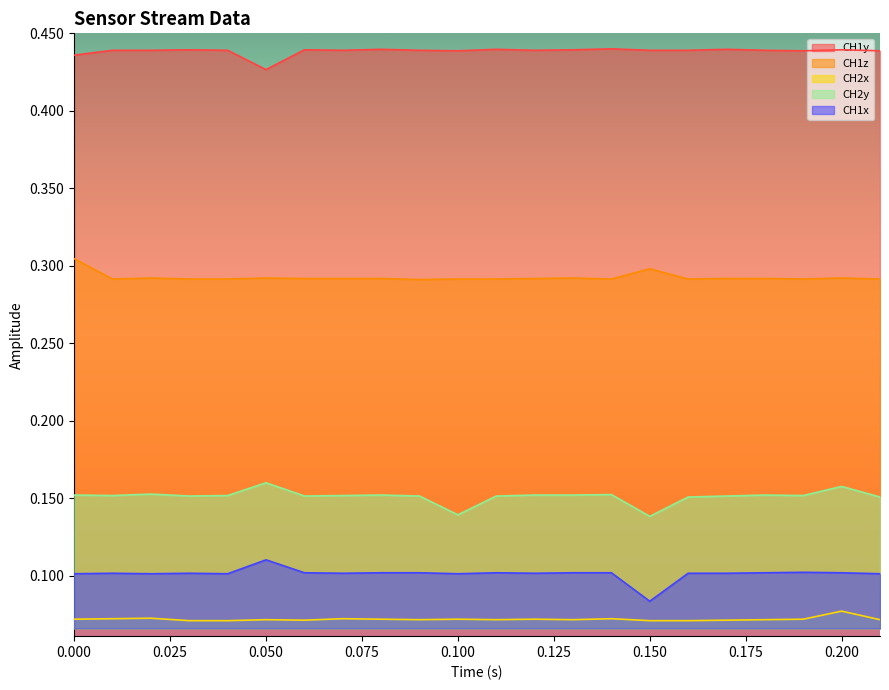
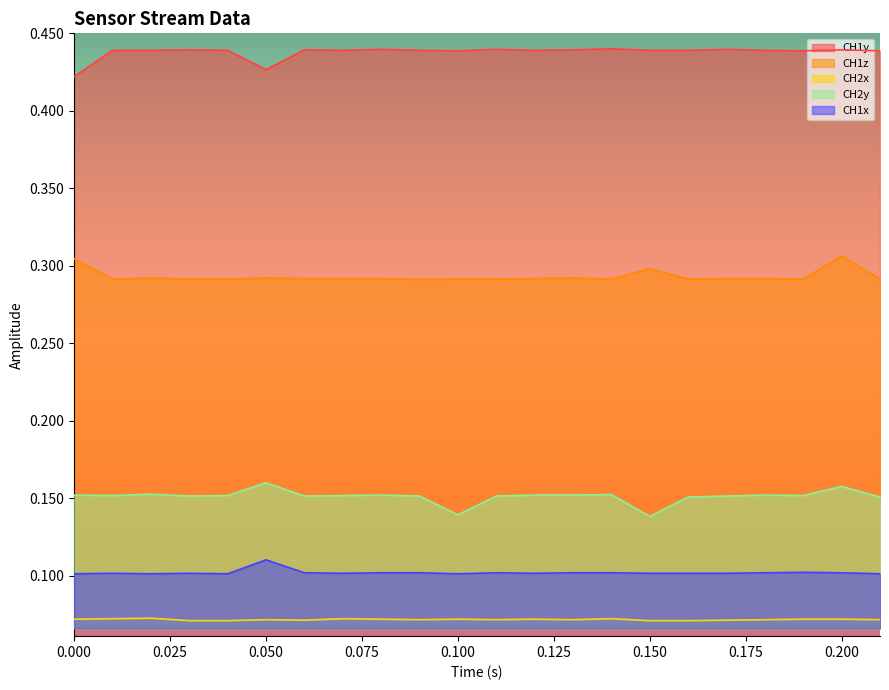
CH1y, 0.000: 0.436 -> 0.422
CH1x, 0.150: 0.084 -> 0.102
CH1z, 0.200: 0.292 -> 0.306
CH2x, 0.200: 0.077 -> 0.072
